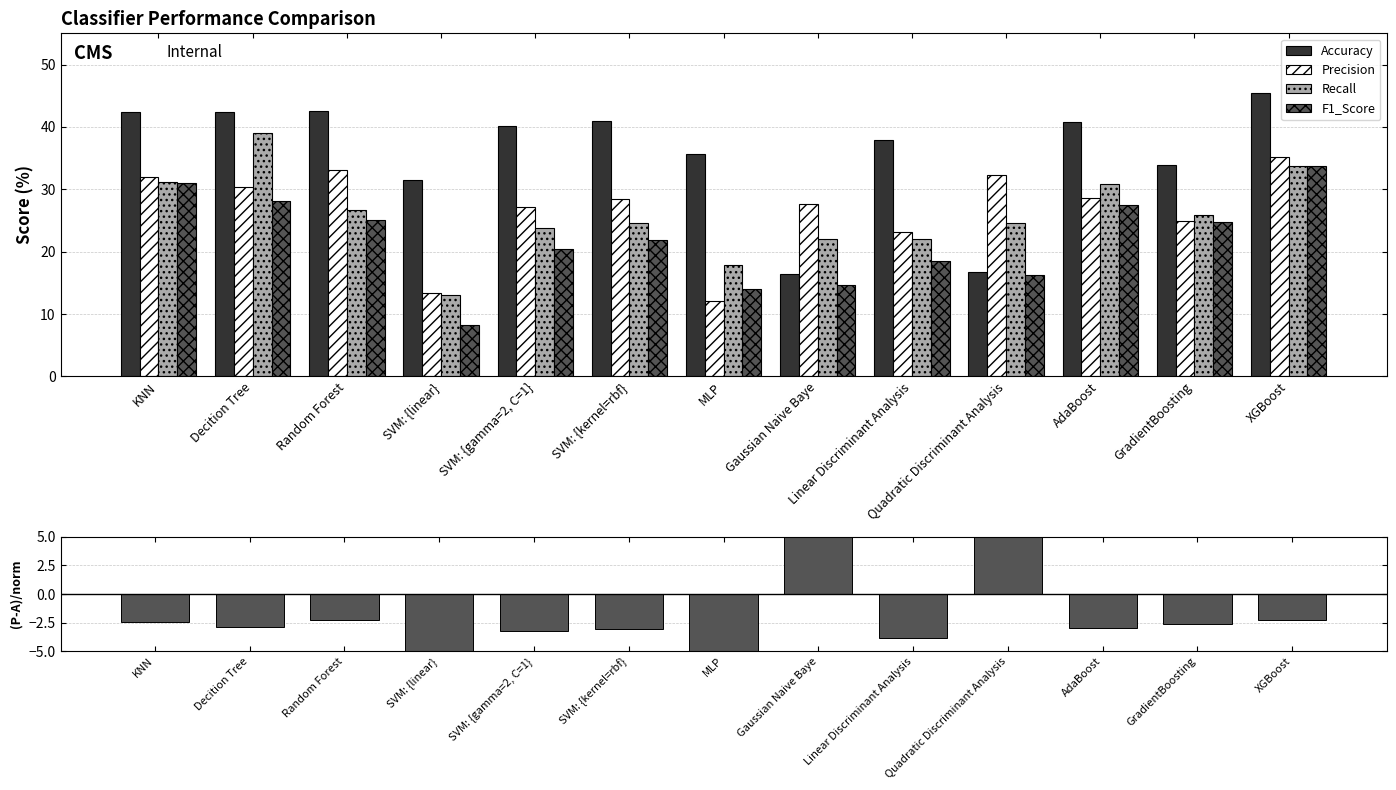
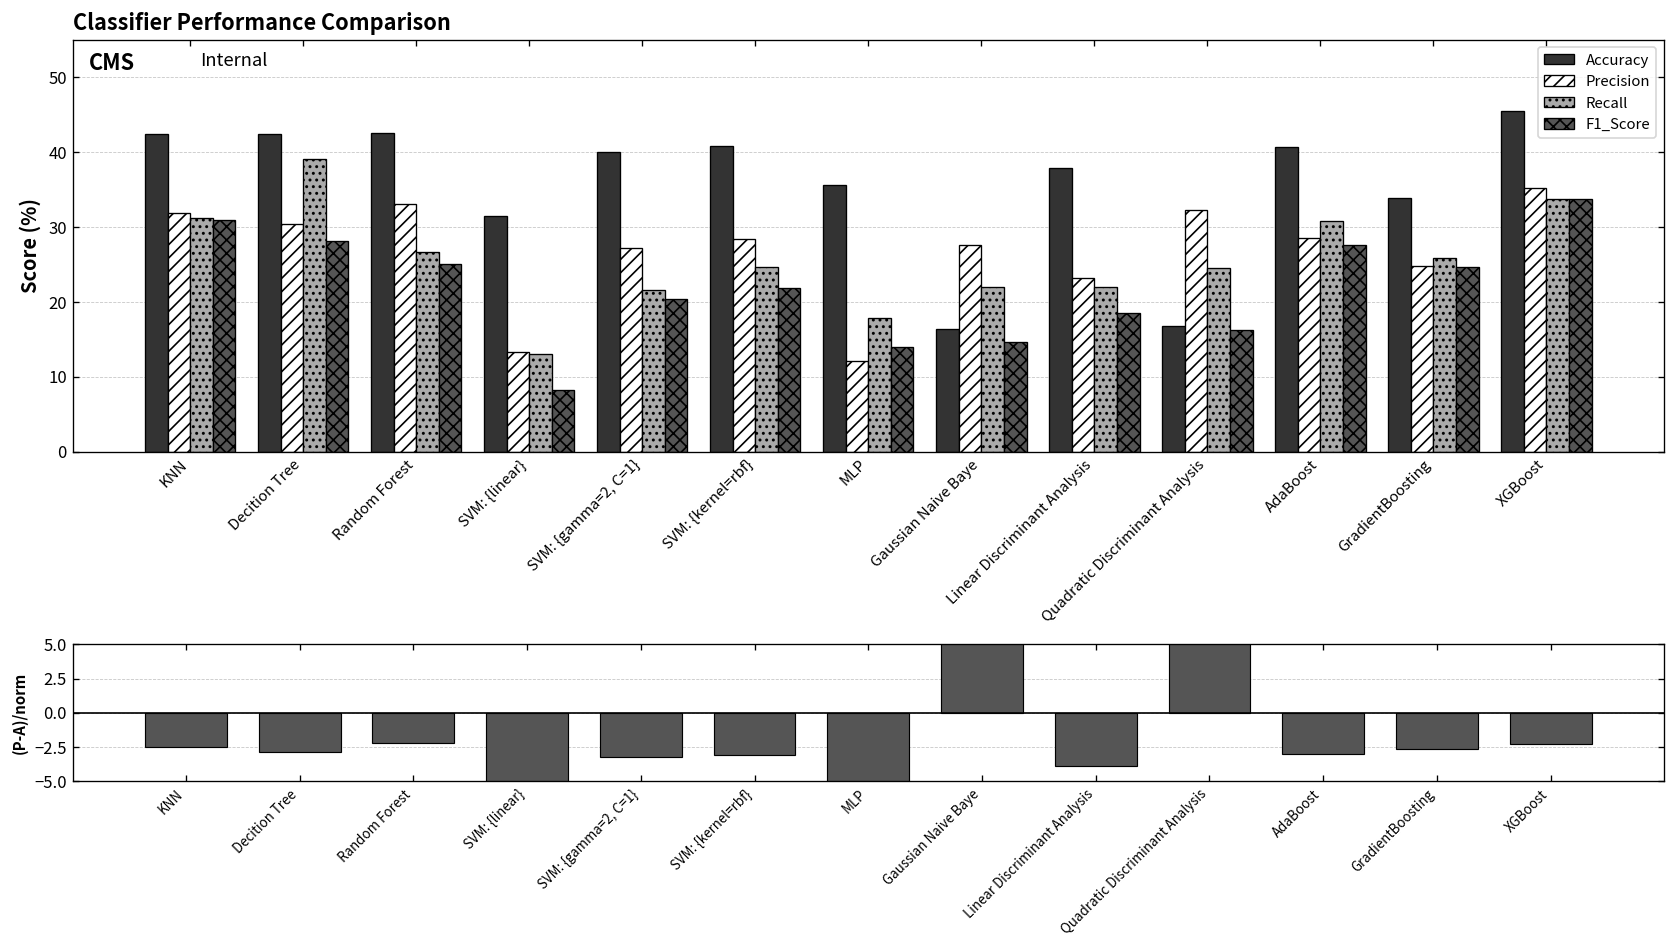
Classifier Performance Comparison, Recall, SVM: {gamma=2, C=1}: 24 -> 22
